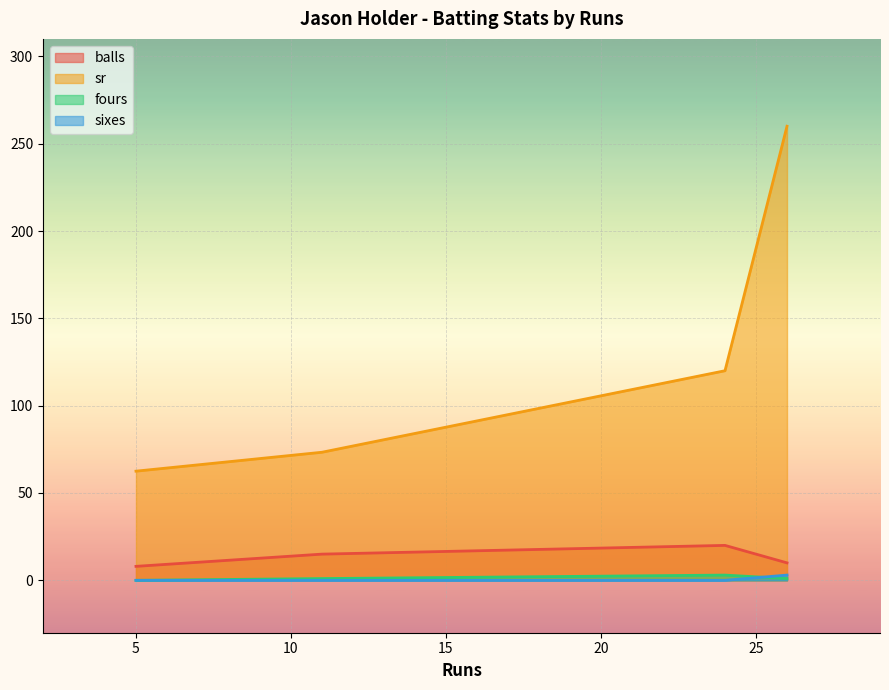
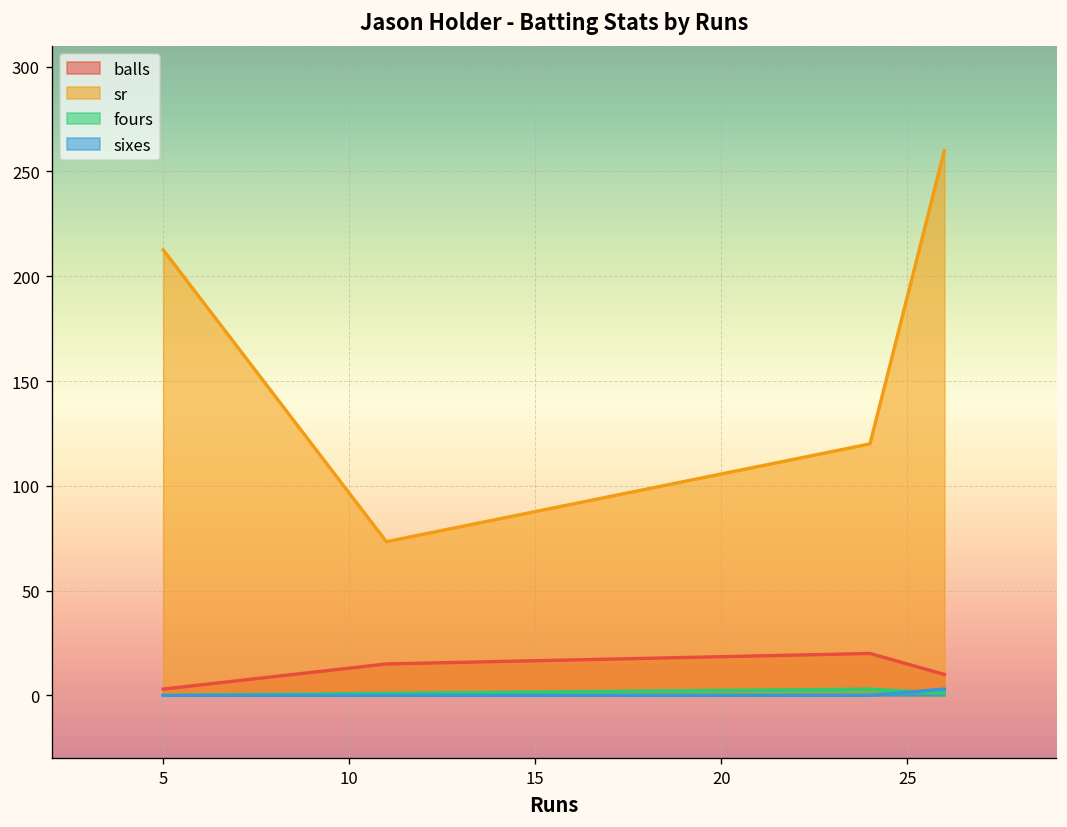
balls, 5: 8 -> 3
sr, 5: 63 -> 213
